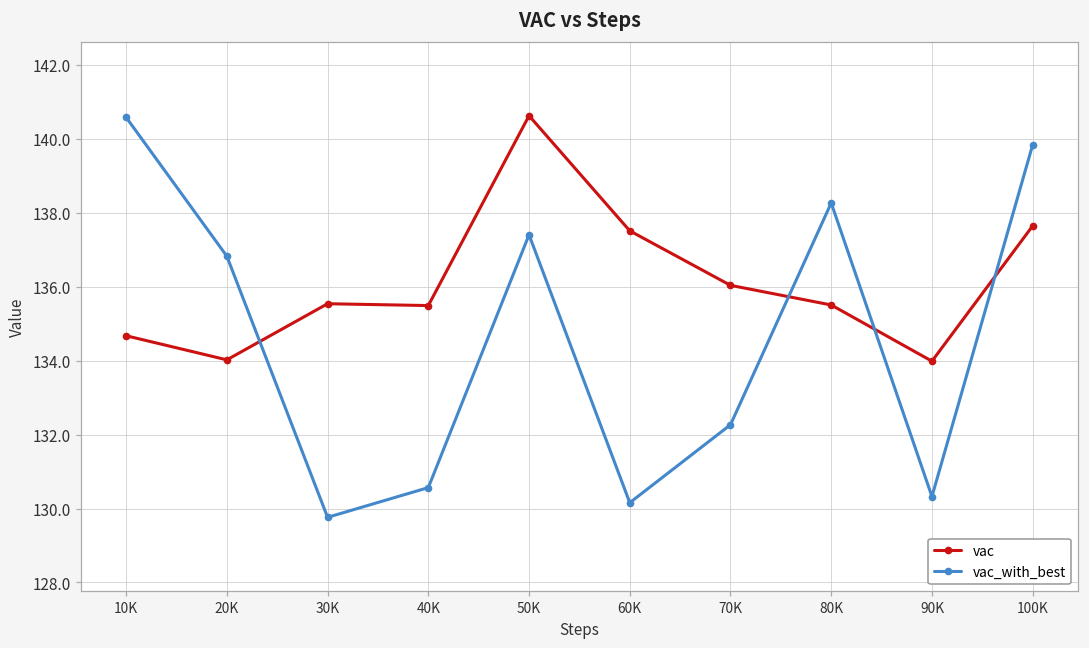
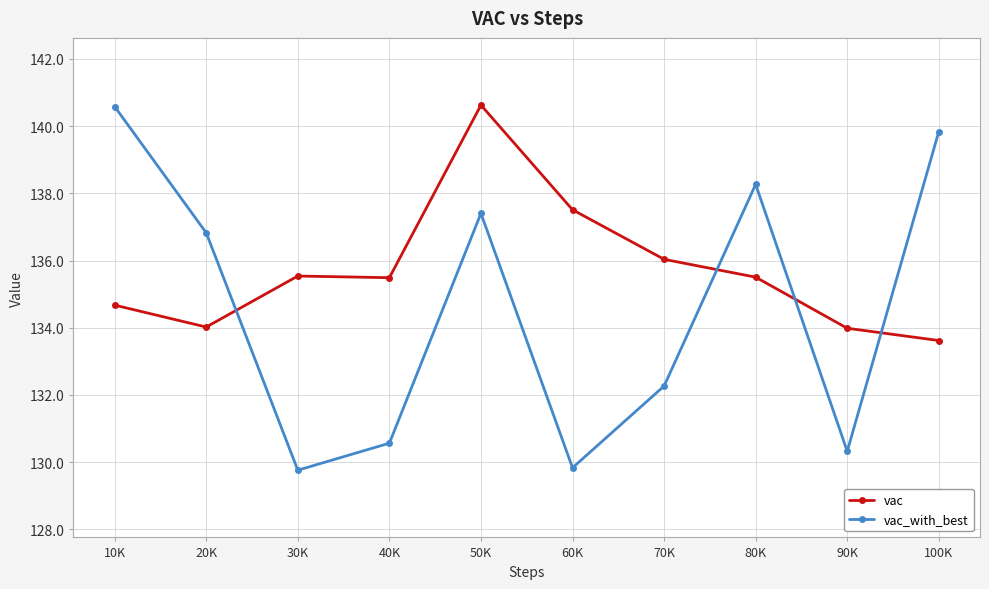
vac_with_best, 60K: 130.2 -> 129.8
vac, 100K: 137.6 -> 133.6
